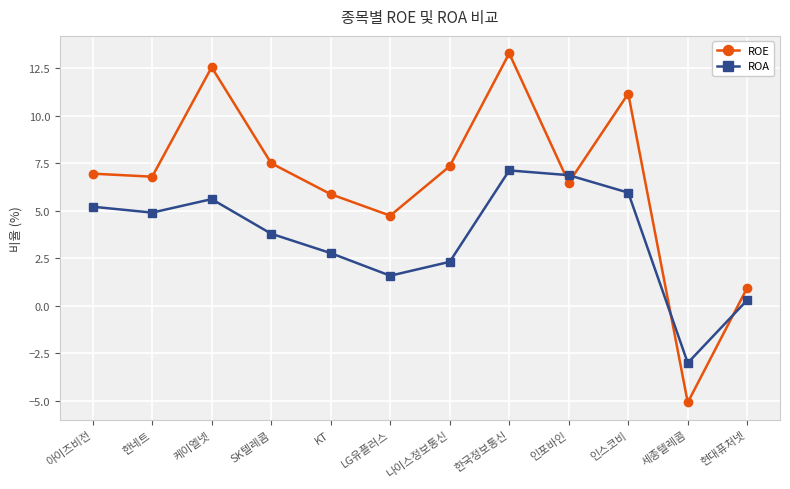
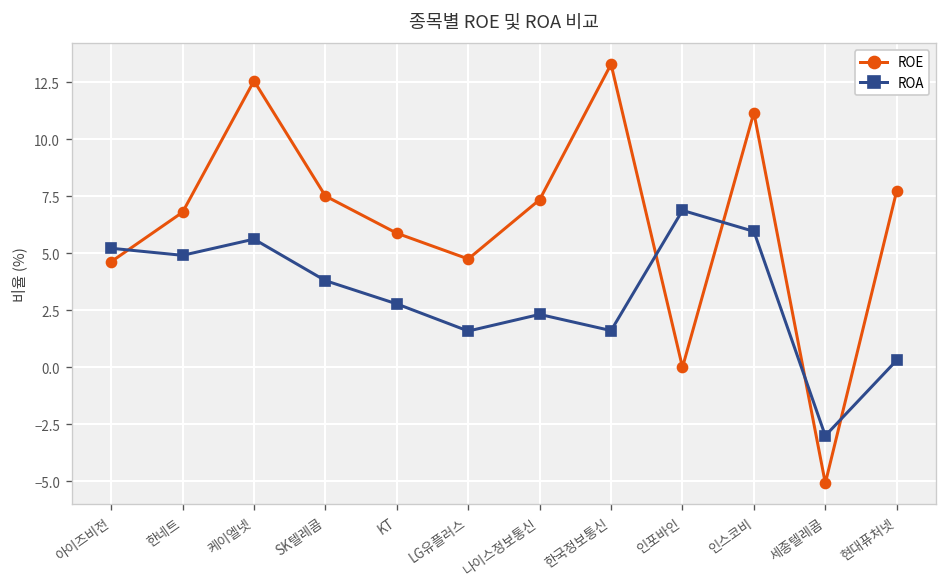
ROE, 아이즈비전: 7.0 -> 4.6
ROA, 한국정보통신: 7.1 -> 1.6
ROE, 인포바인: 6.5 -> 0.0
ROE, 현대퓨처넷: 1.0 -> 7.7
